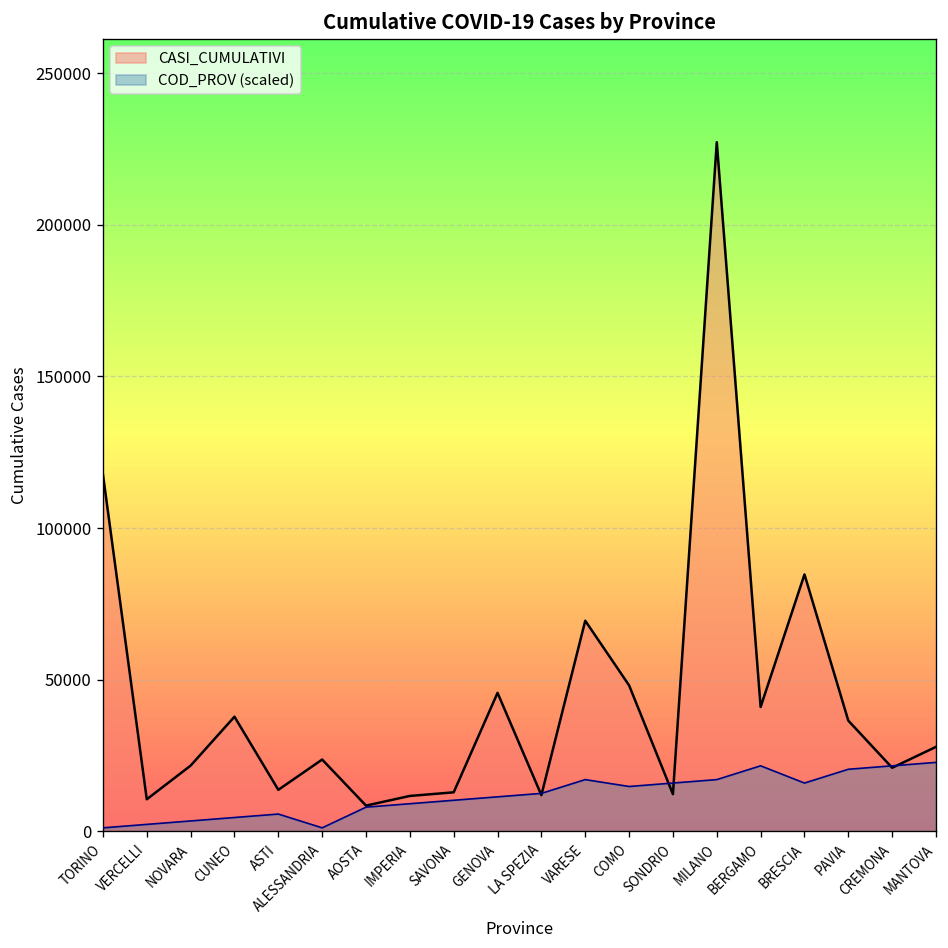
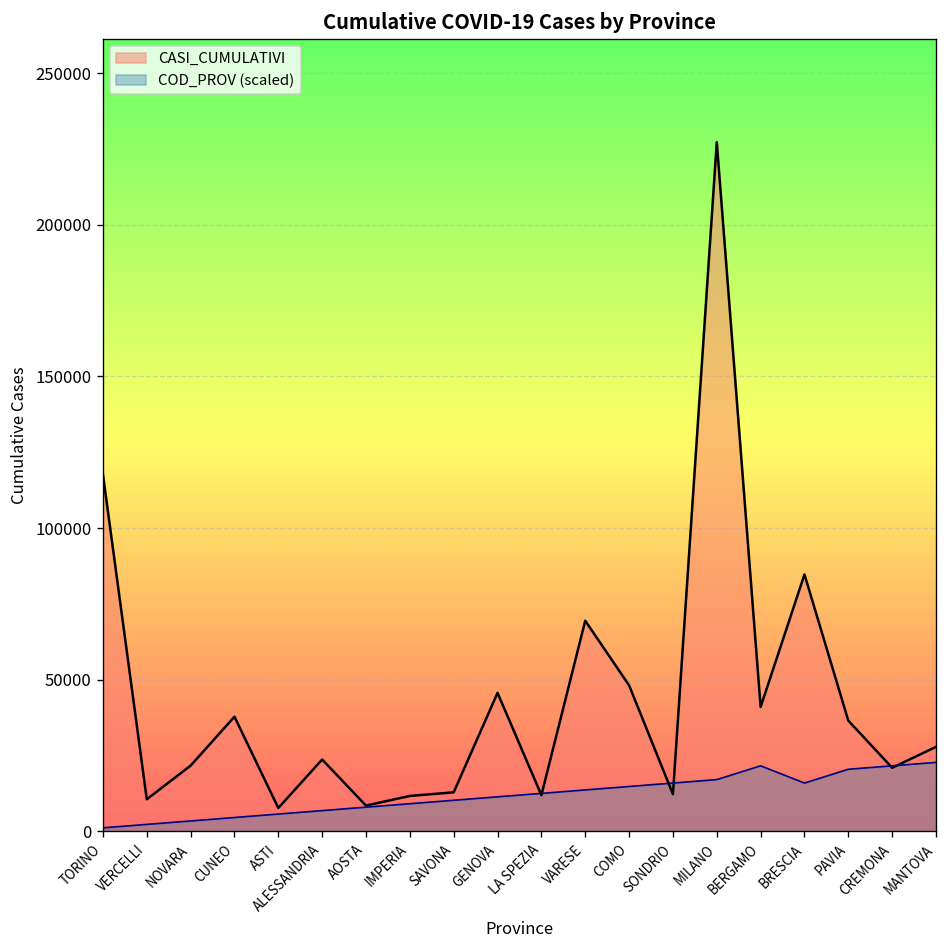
CASI_CUMULATIVI, ASTI: 14000 -> 8000
COD_PROV (scaled), ALESSANDRIA: 1000 -> 7000
COD_PROV (scaled), VARESE: 17000 -> 14000
